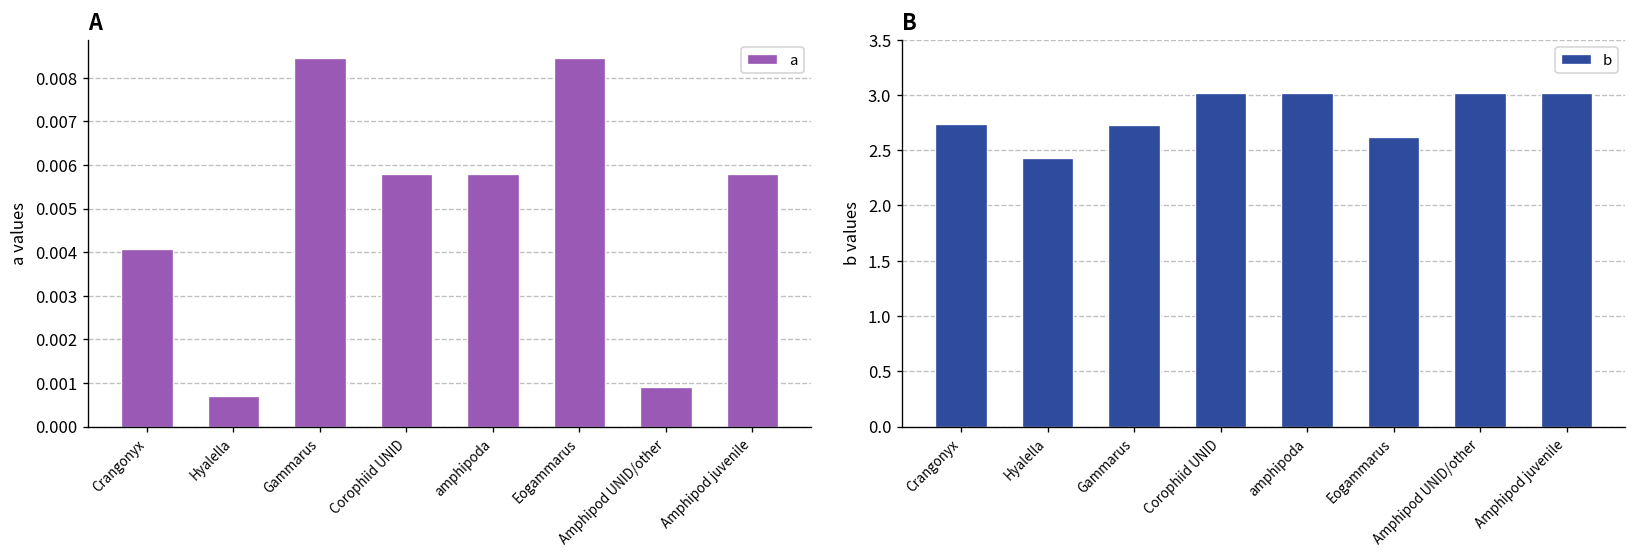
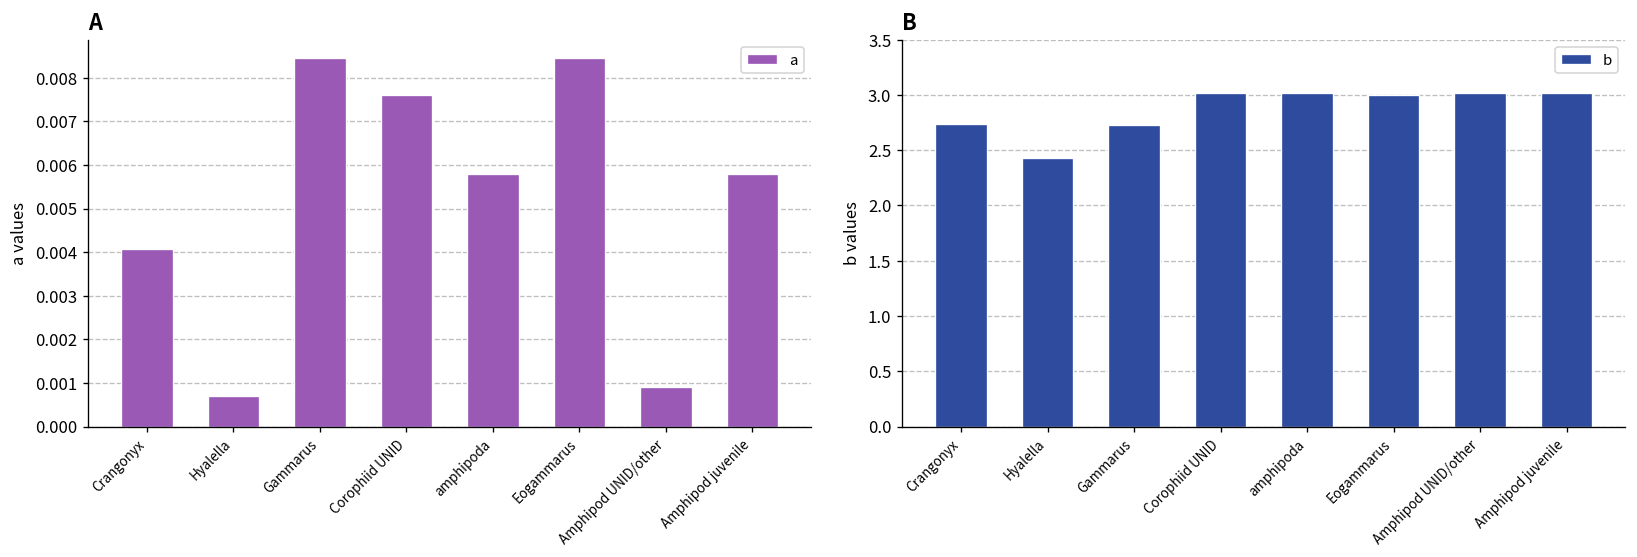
A, Corophiid UNID: 0.0058 -> 0.0076
B, Eogammarus: 2.6 -> 3.0
